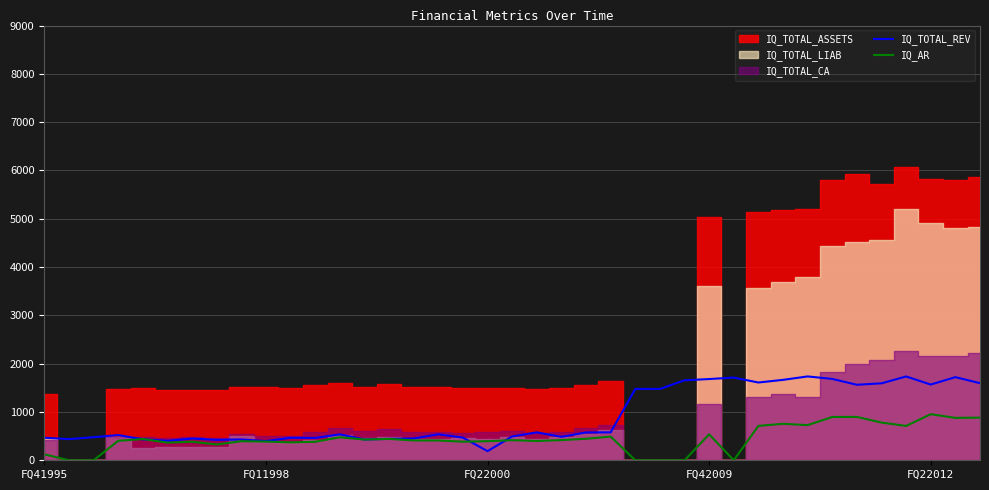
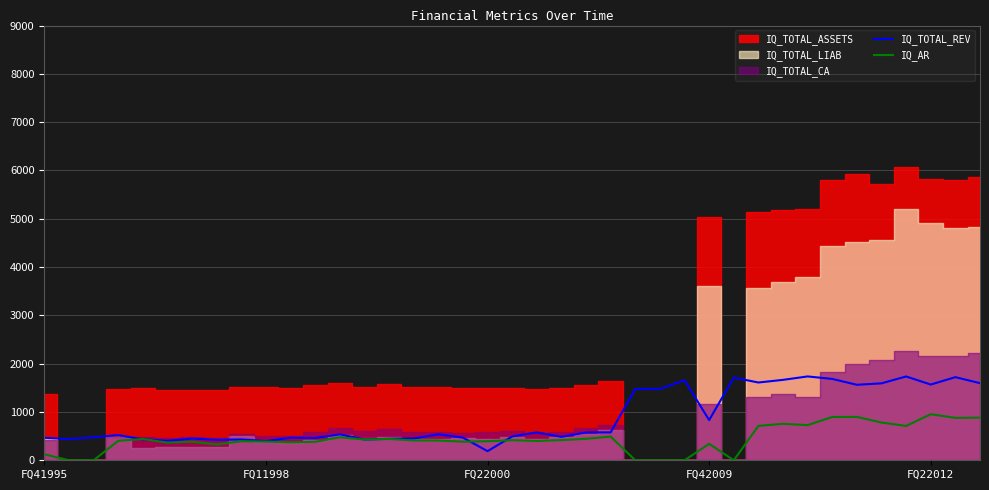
IQ_TOTAL_REV, FQ42009: 1700 -> 800
IQ_AR, FQ42009: 500 -> 300
